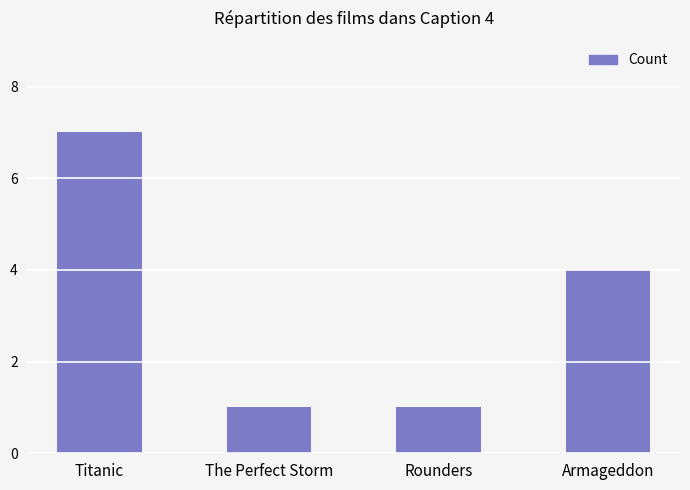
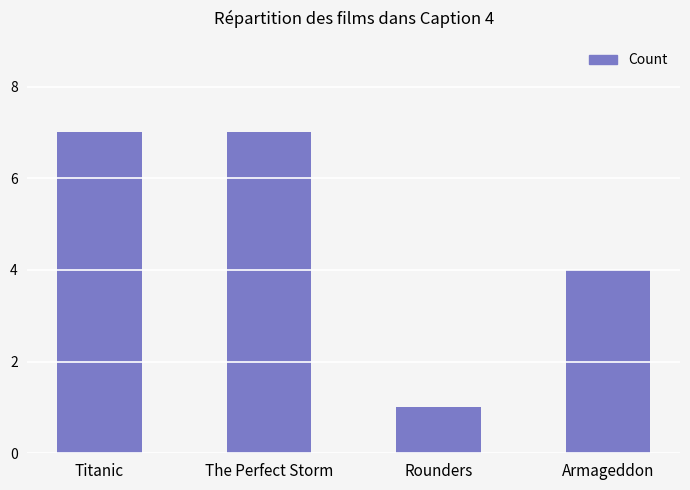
The Perfect Storm: 1 -> 7
